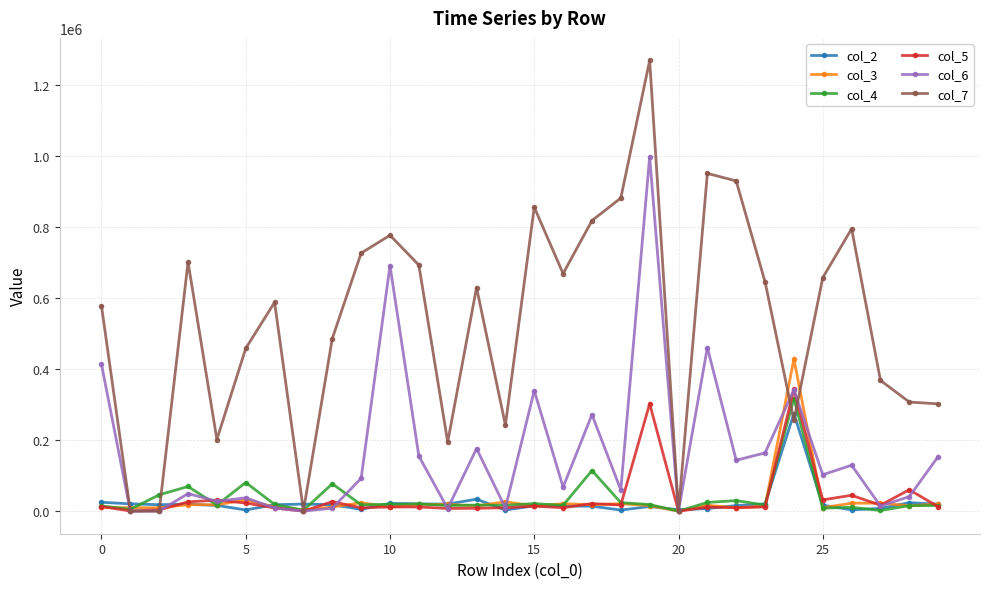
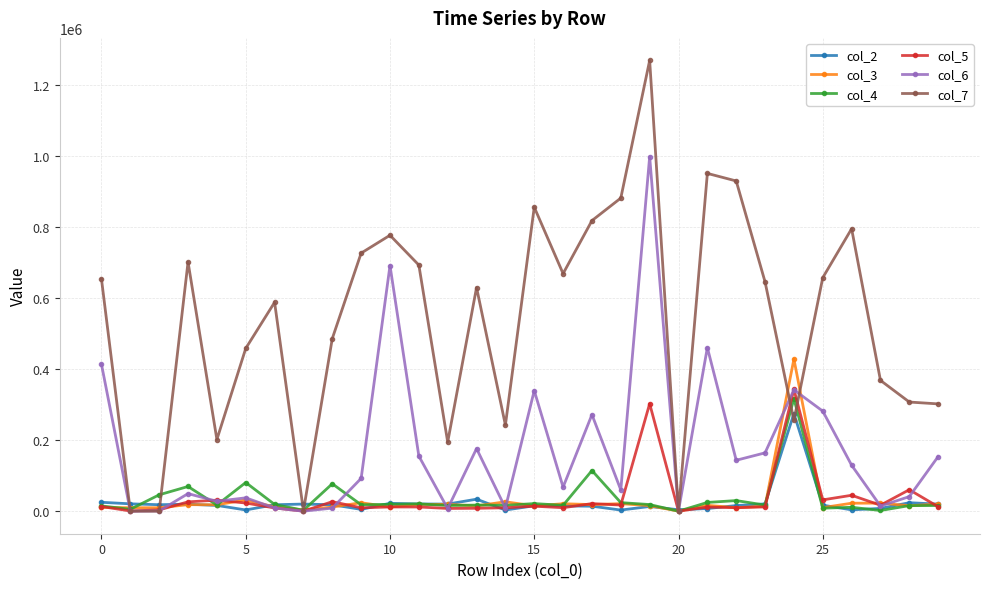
col_7, 0: 580000 -> 650000
col_6, 25: 100000 -> 280000
